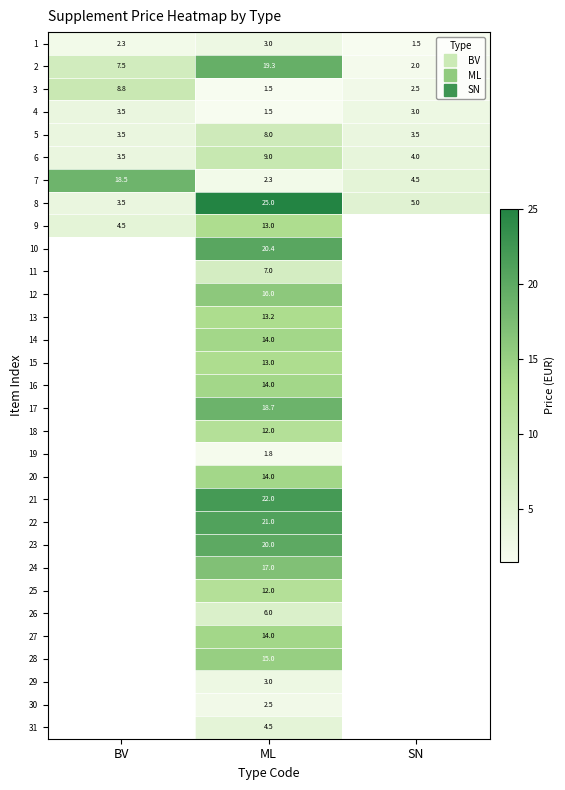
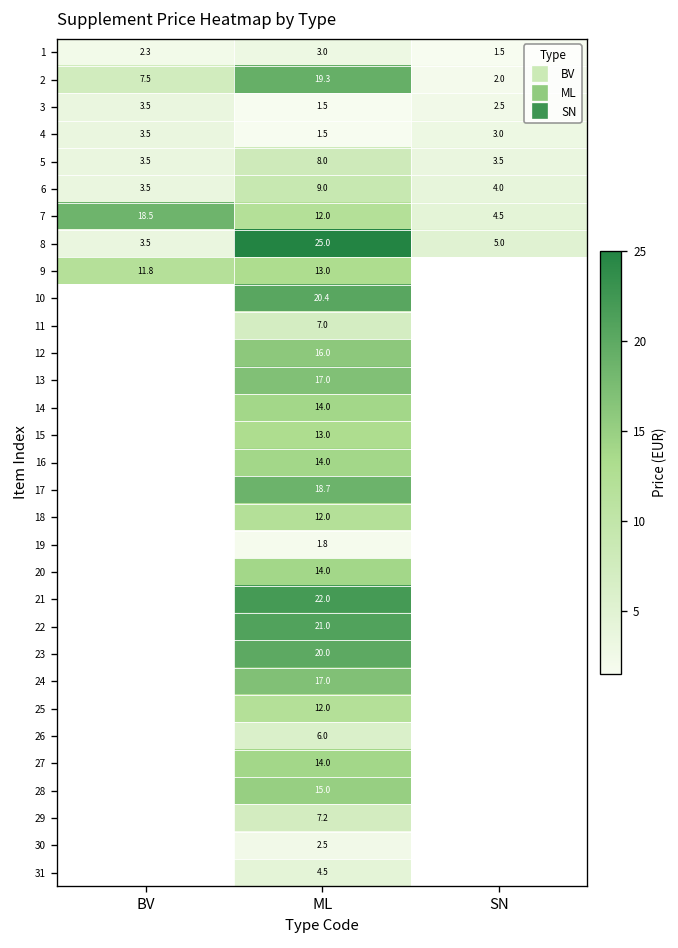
3, BV: 8.8 -> 3.5
7, ML: 2.3 -> 12.0
9, BV: 4.5 -> 11.8
13, ML: 13.2 -> 17.0
29, ML: 3.0 -> 7.2
